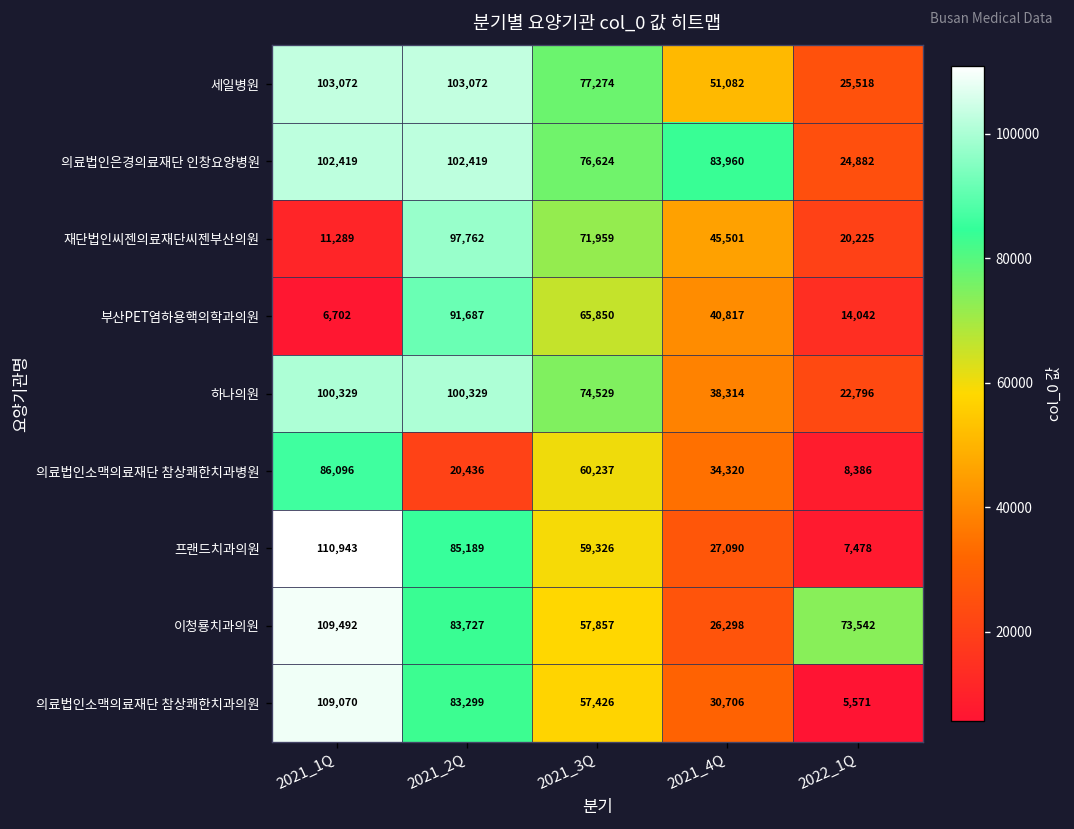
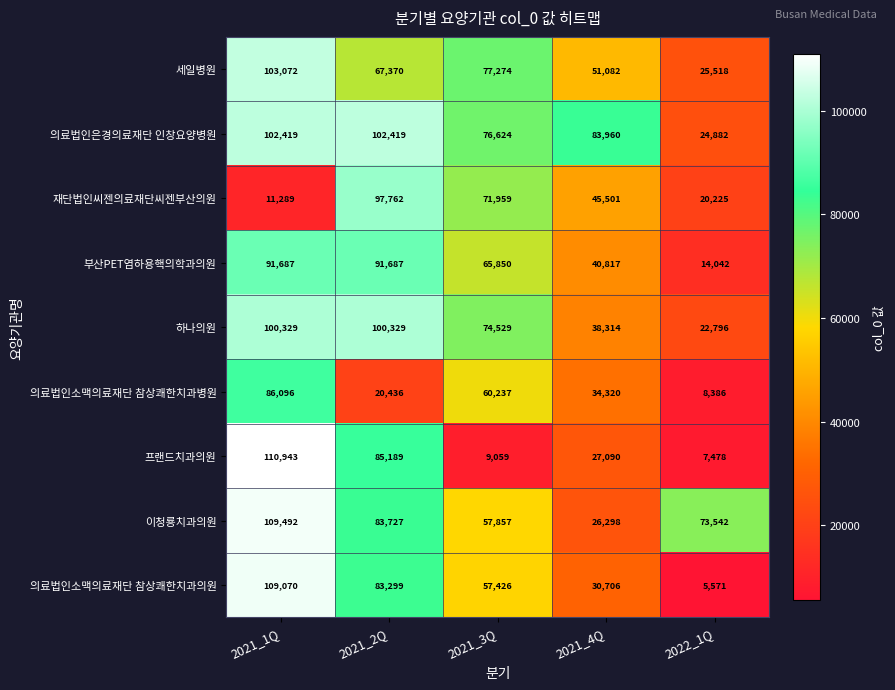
세일병원, 2021_2Q: 103,072 -> 67,370
부산PET염하용핵의학과의원, 2021_1Q: 6,702 -> 91,687
프랜드치과의원, 2021_3Q: 59,326 -> 9,059
